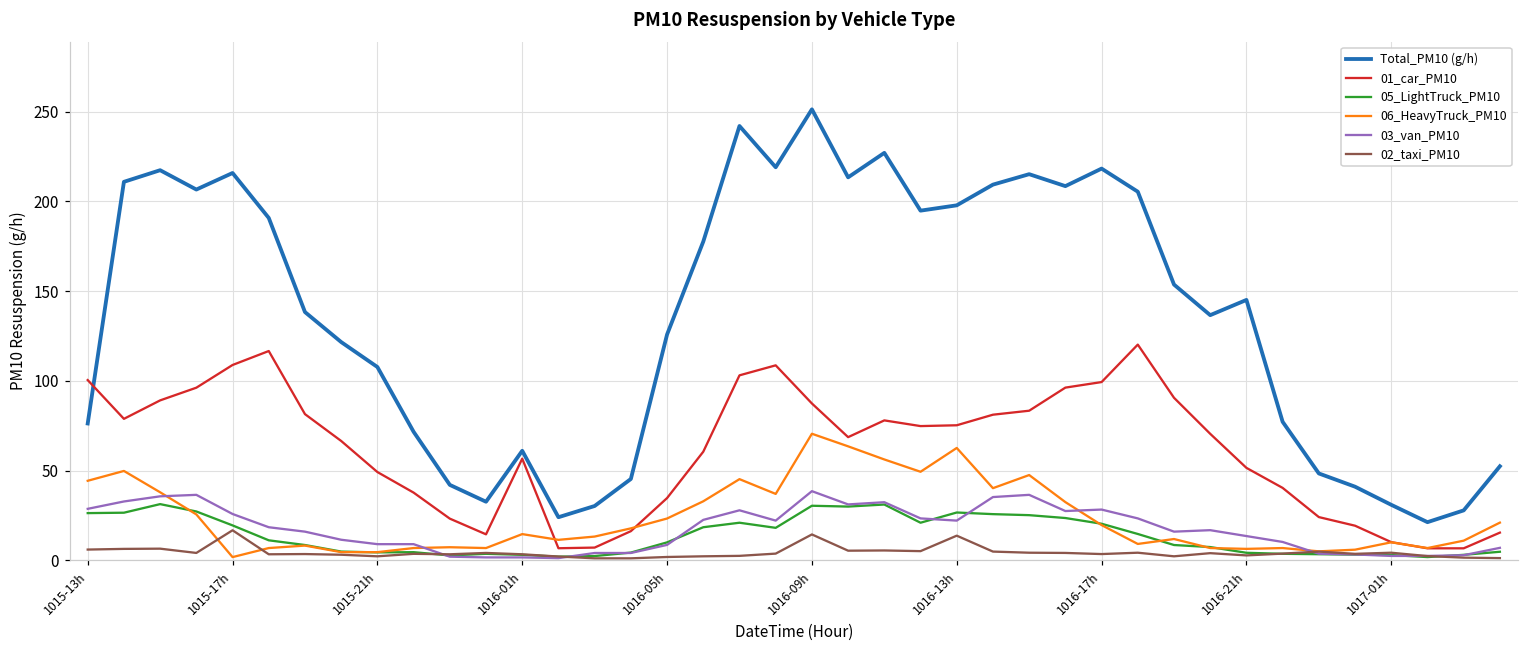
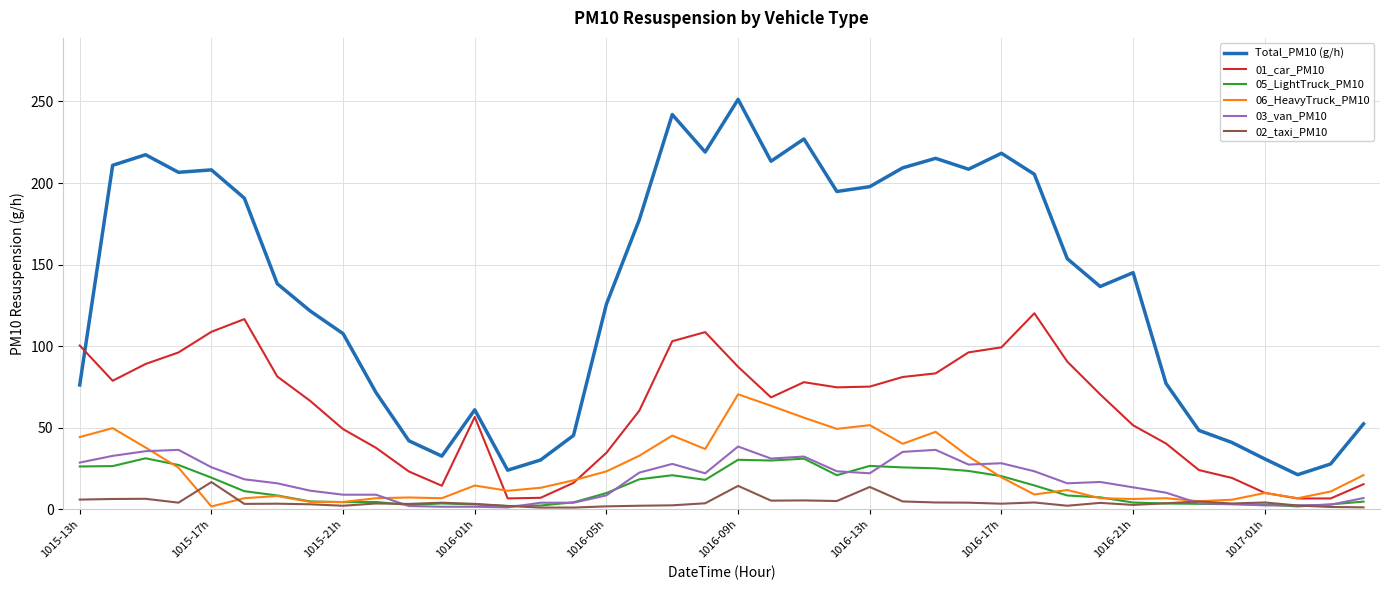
Total_PM10 (g/h), 1015-17h: 216 -> 208
06_HeavyTruck_PM10, 1016-13h: 63 -> 52
